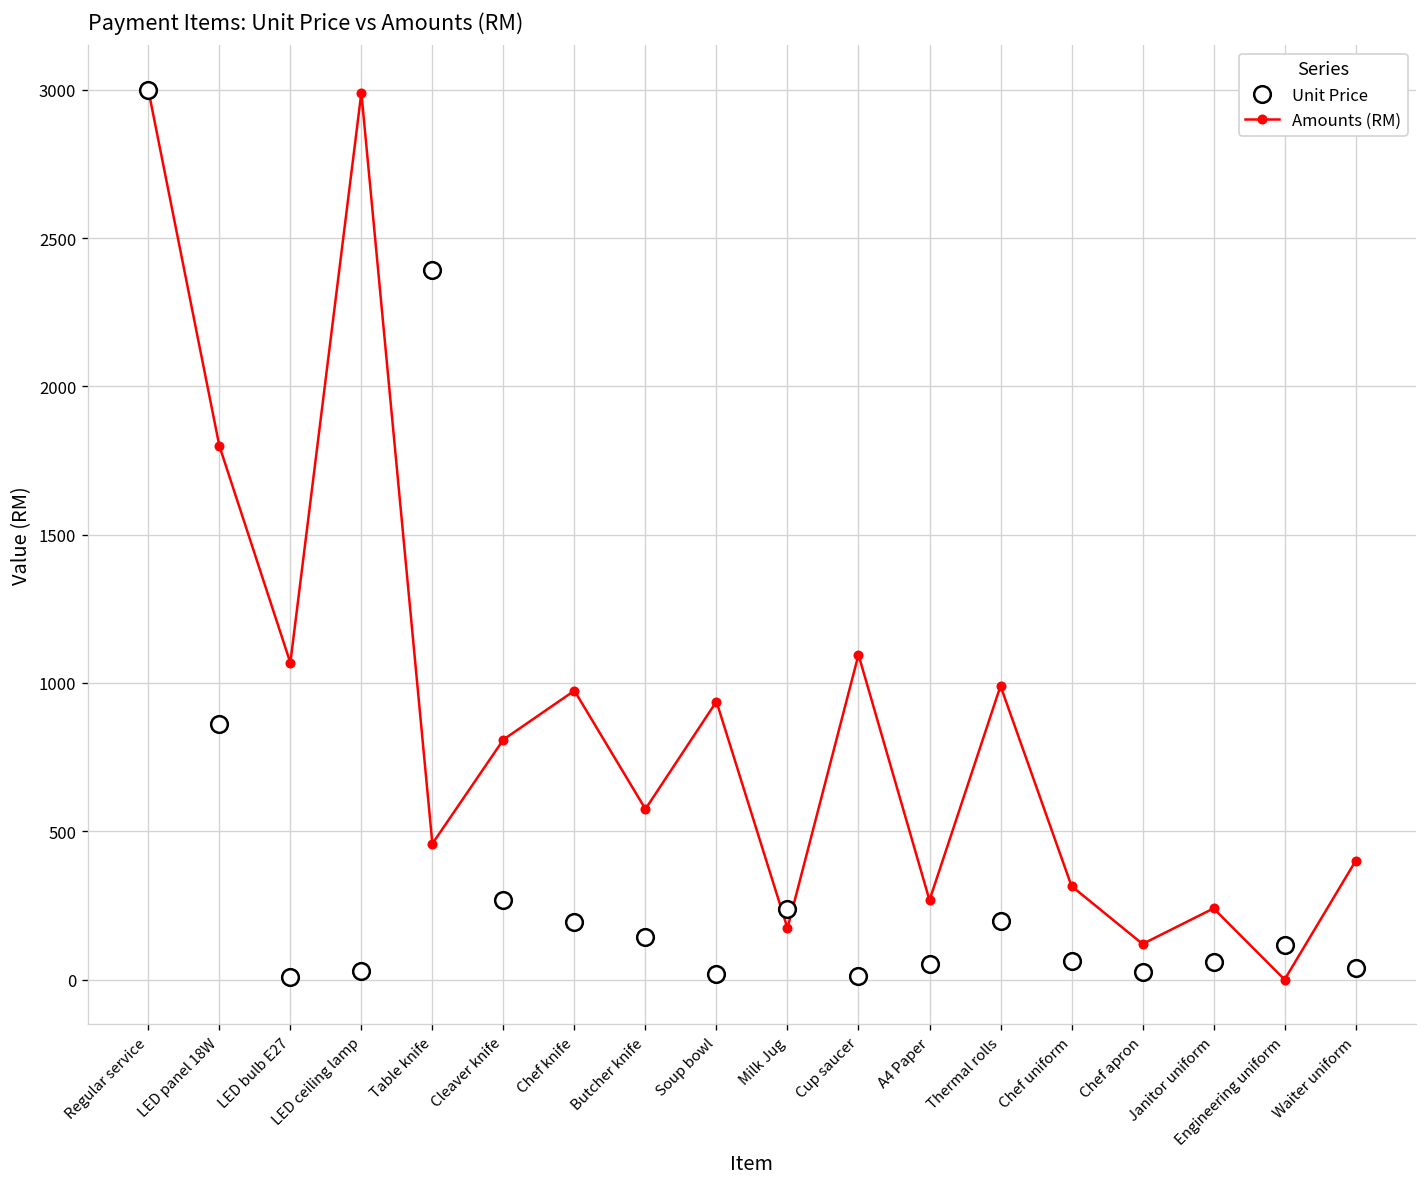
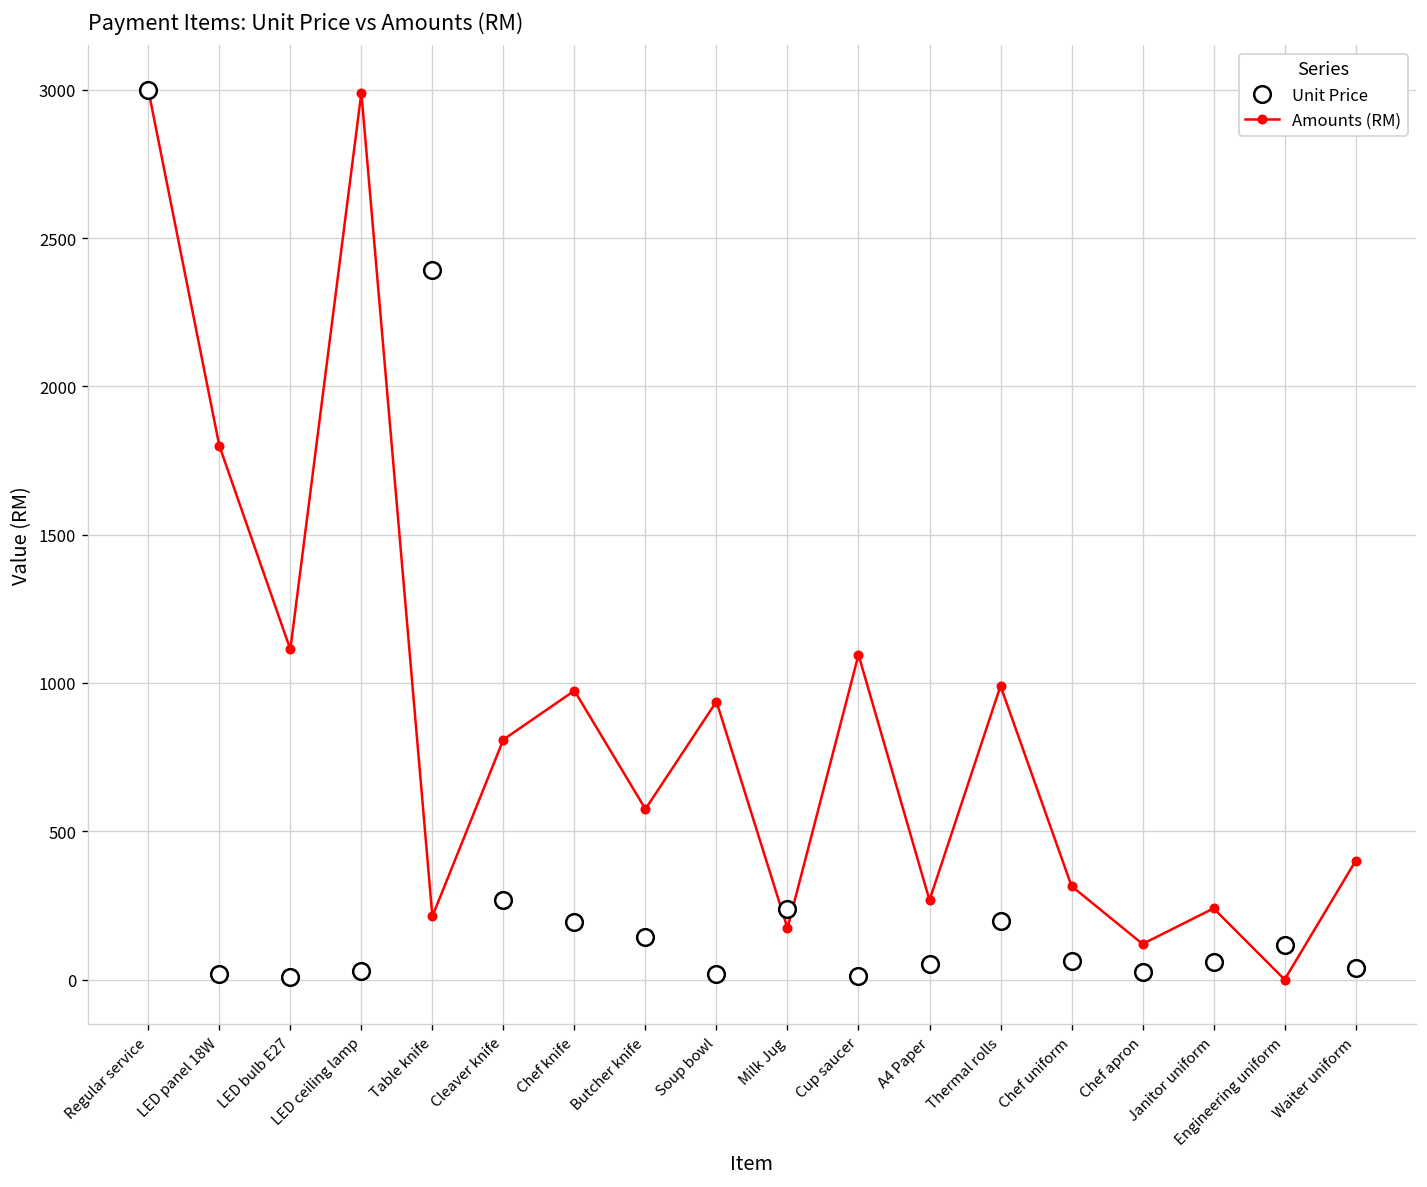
Unit Price, LED panel 18W: 860 -> 20
Amounts (RM), LED bulb E27: 1070 -> 1110
Amounts (RM), Table knife: 460 -> 210
